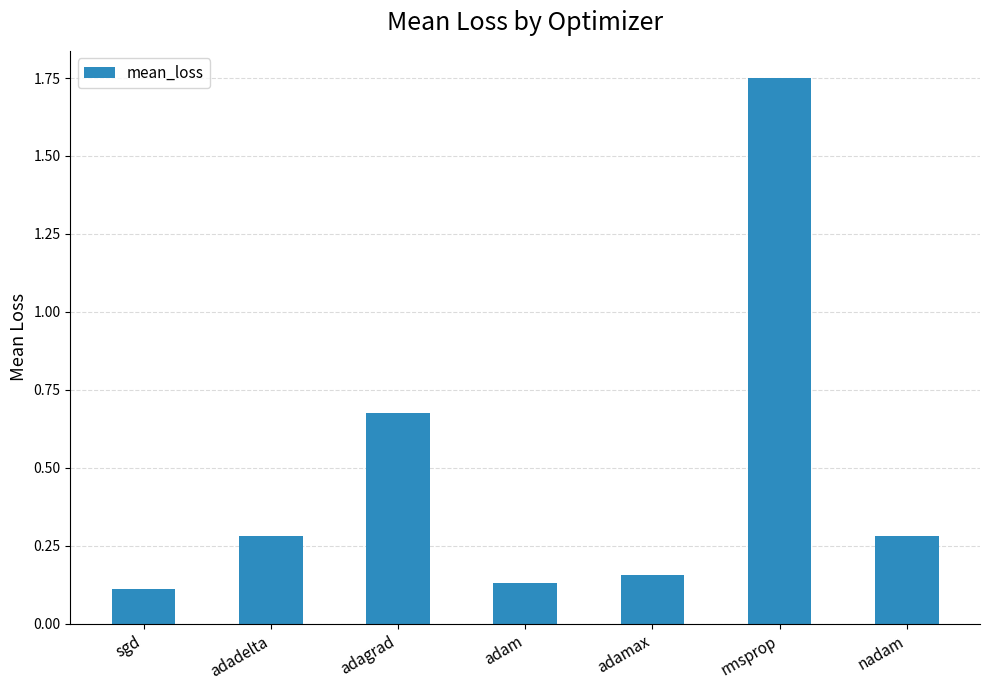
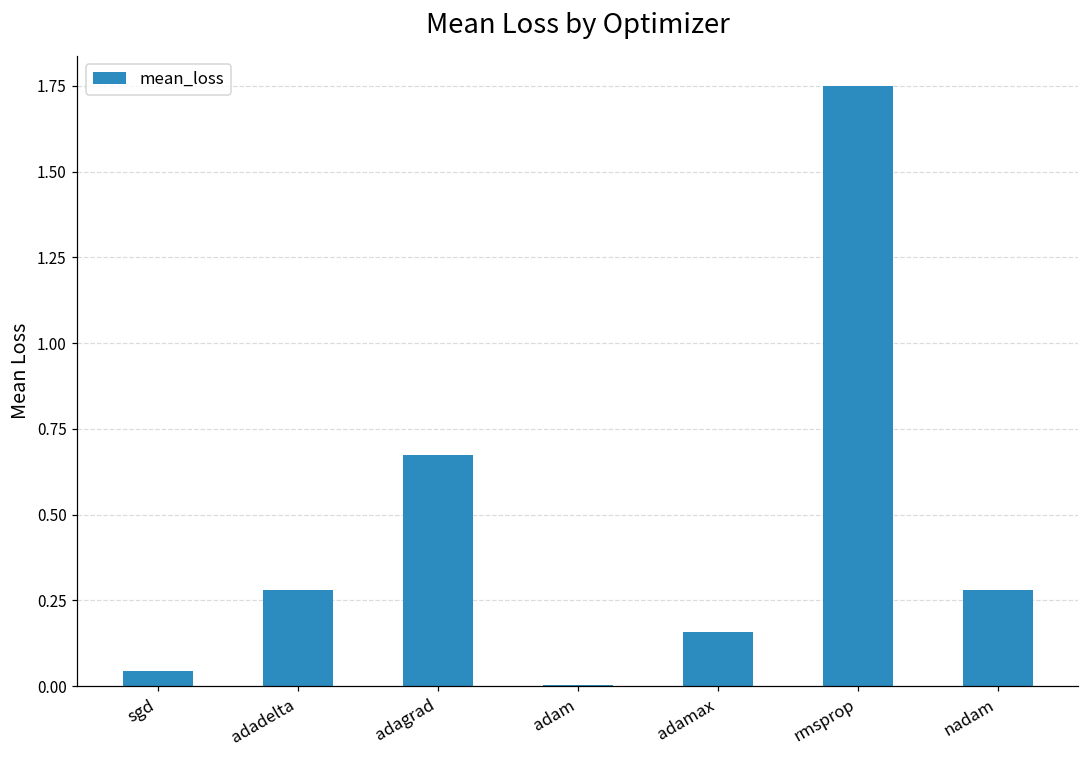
sgd: 0.11 -> 0.04
adam: 0.13 -> 0.00
